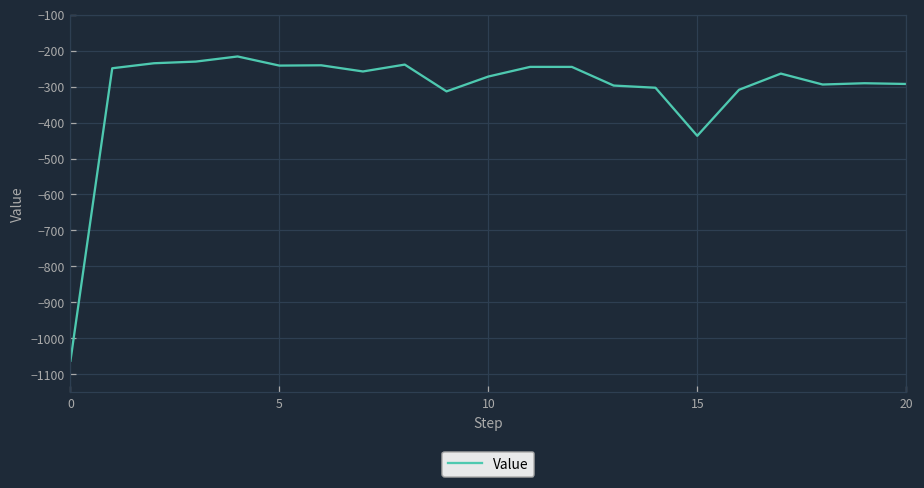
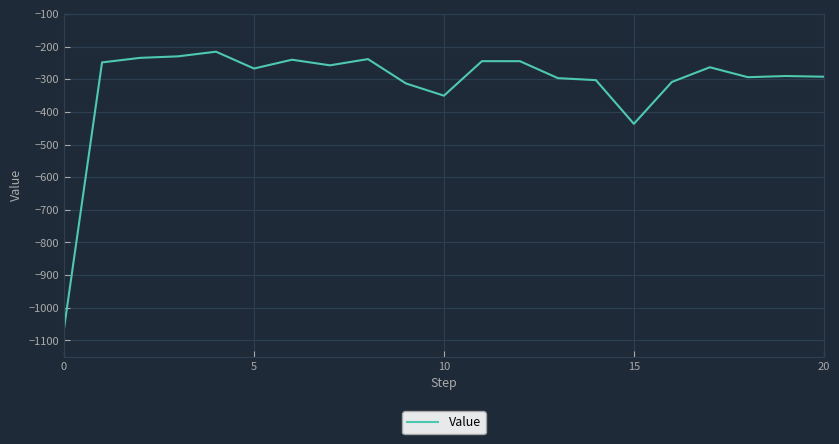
5: -240 -> -270
10: -270 -> -350
